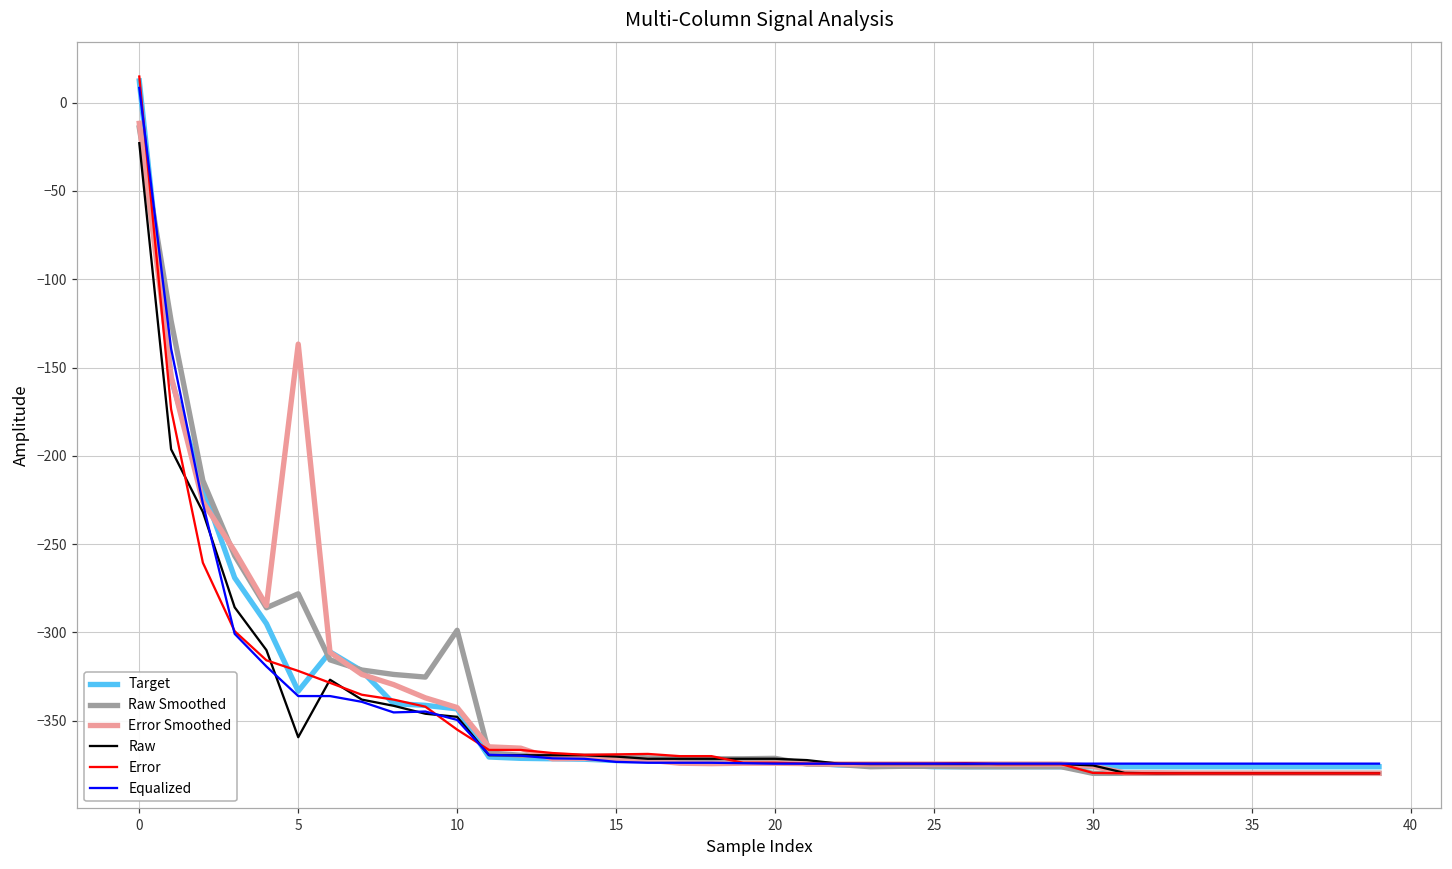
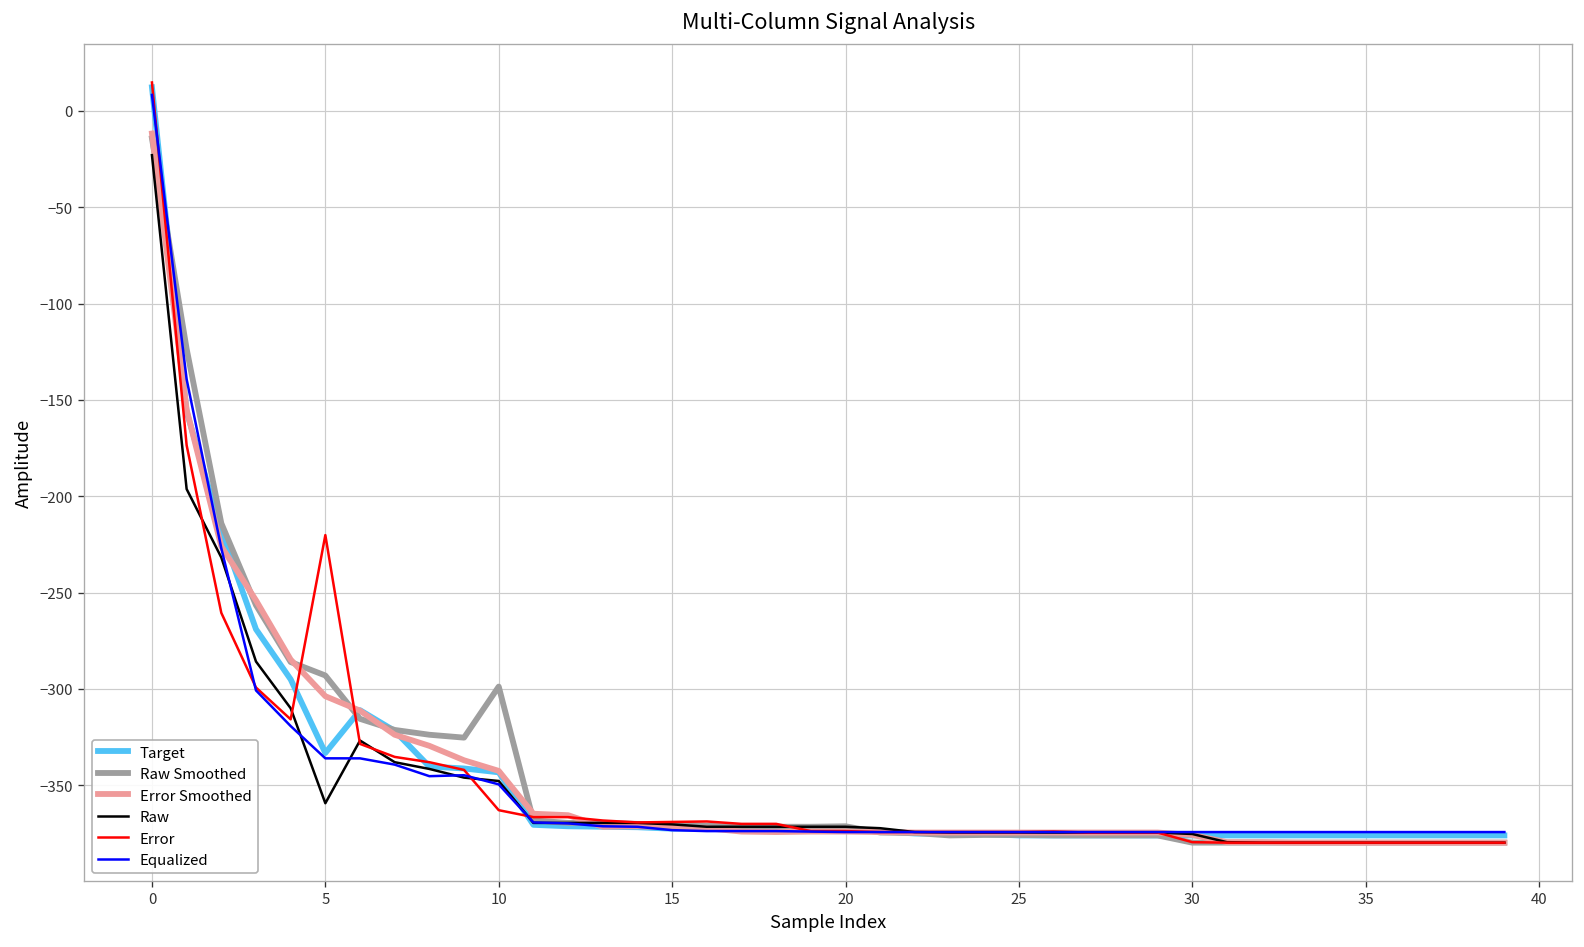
Raw Smoothed, 5: -278 -> -293
Error Smoothed, 5: -137 -> -304
Error, 5: -322 -> -220
Error, 10: -355 -> -363
